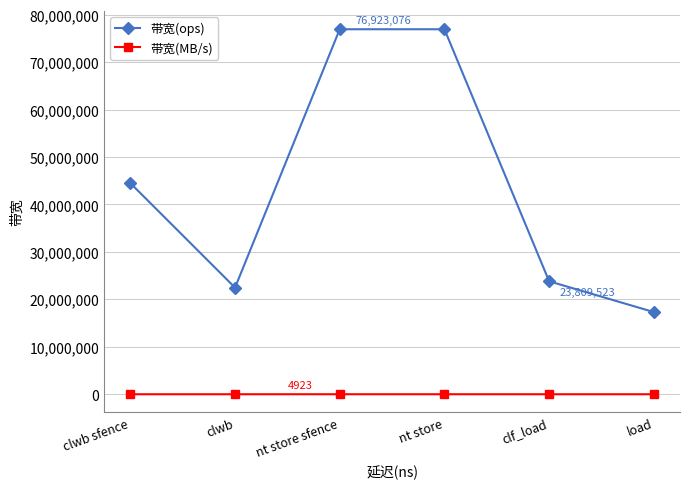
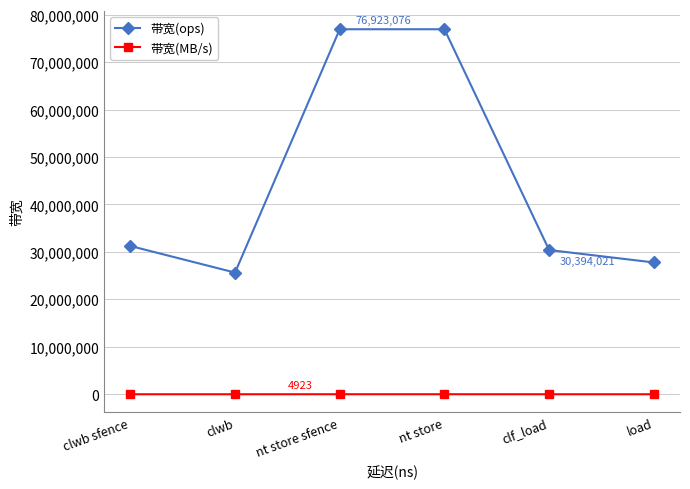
带宽(ops), clwb sfence: 45,000,000 -> 31,000,000
带宽(ops), clwb: 22,000,000 -> 26,000,000
带宽(ops), clf_load: 23,809,523 -> 30,394,021
带宽(ops), load: 17,000,000 -> 28,000,000
